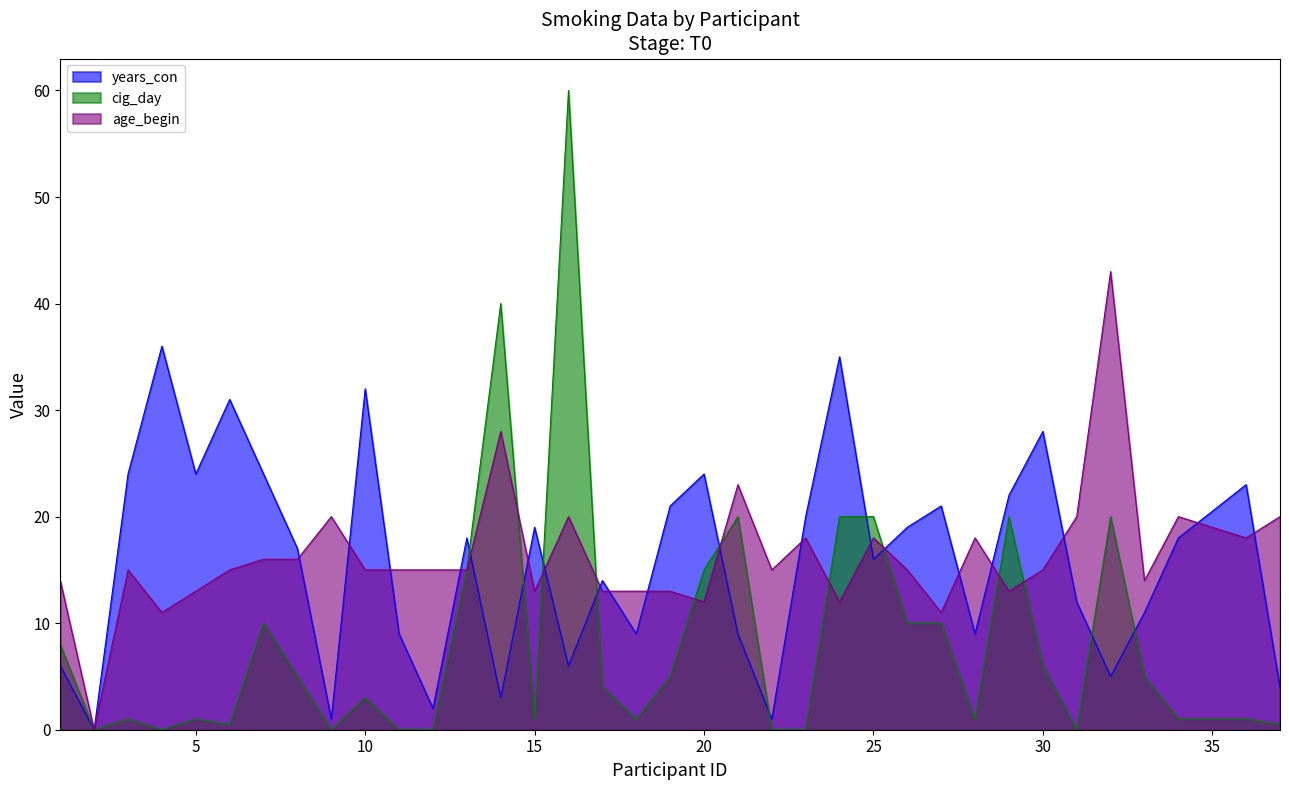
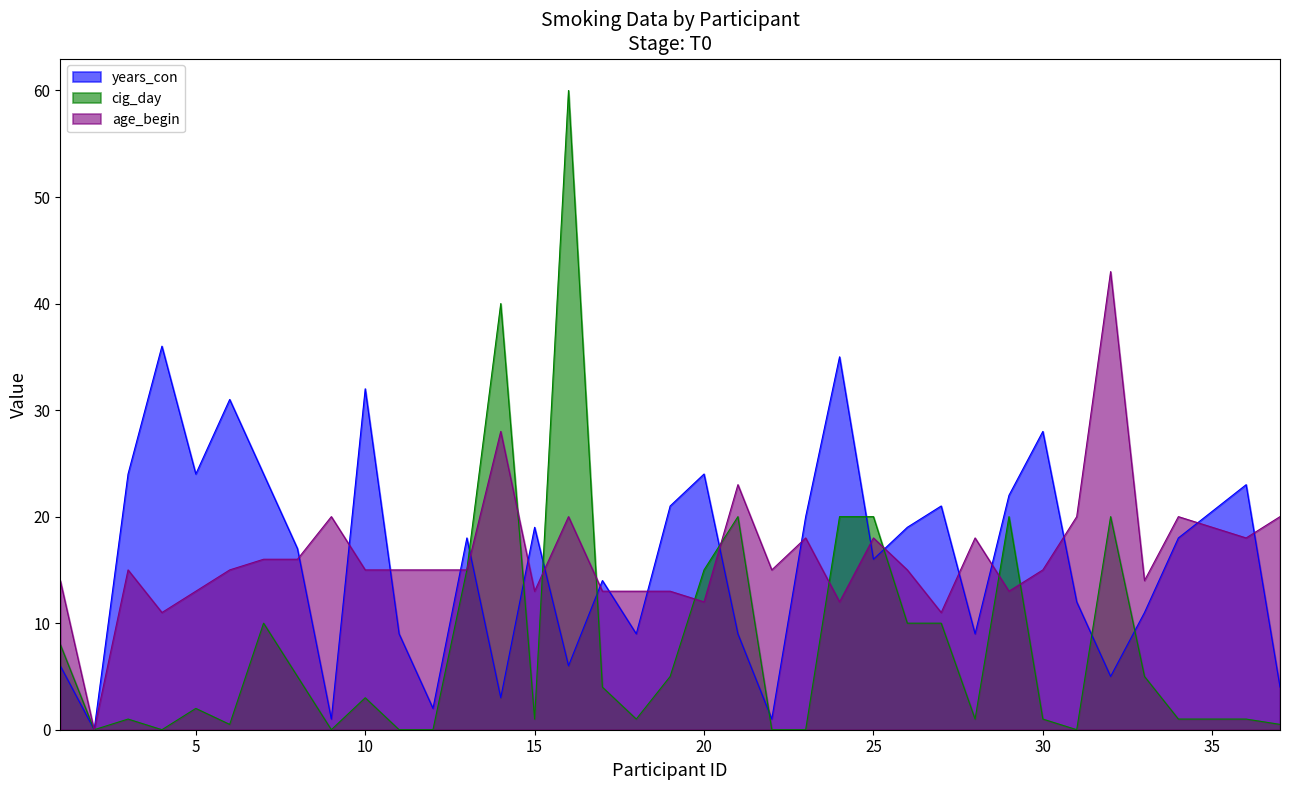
cig_day, 5: 1 -> 2
cig_day, 30: 6 -> 1
